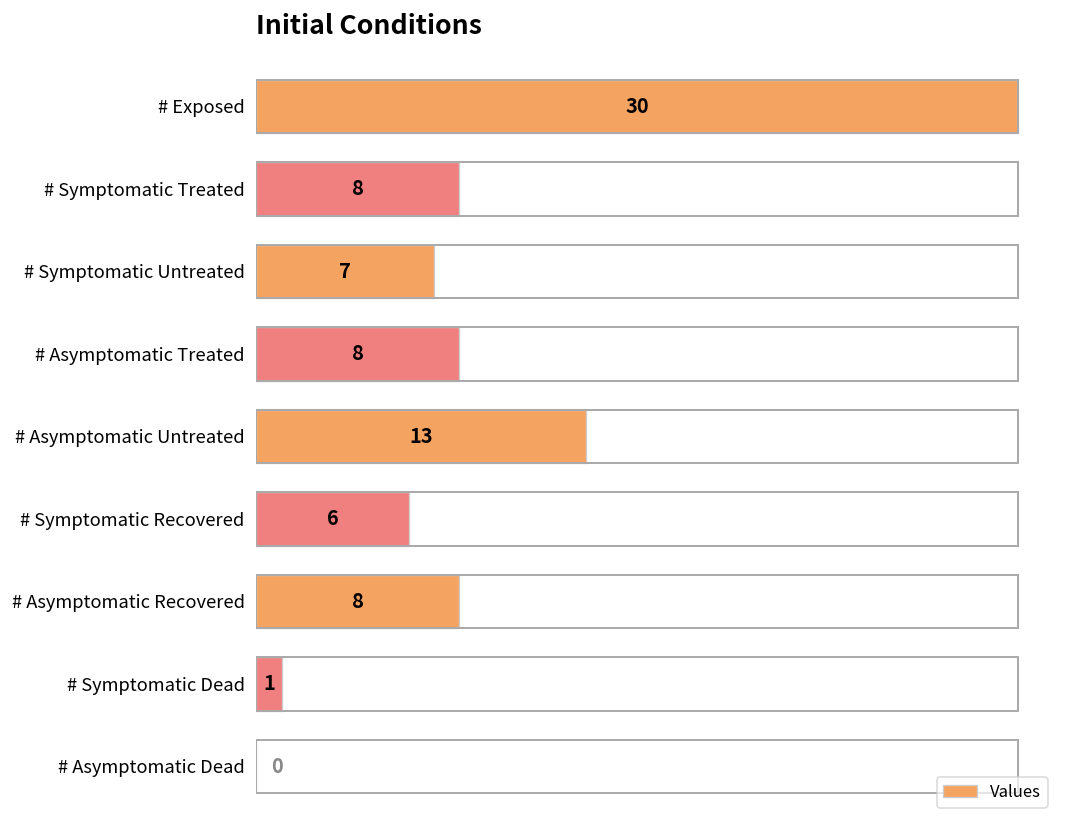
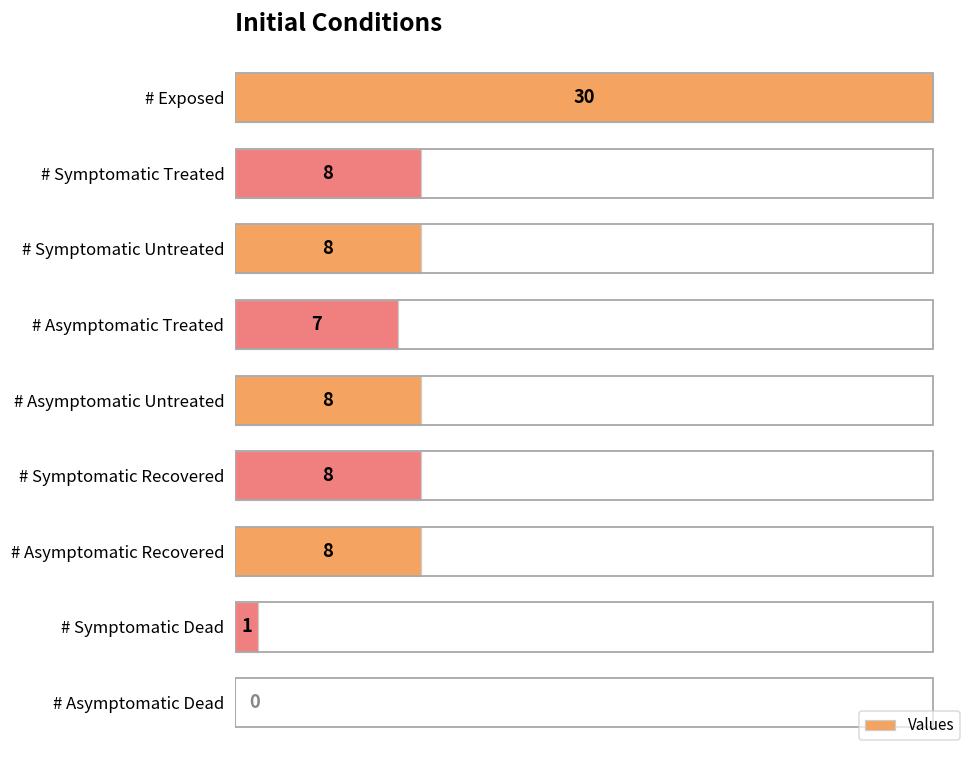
# Symptomatic Untreated: 7 -> 8
# Asymptomatic Treated: 8 -> 7
# Asymptomatic Untreated: 13 -> 8
# Symptomatic Recovered: 6 -> 8
